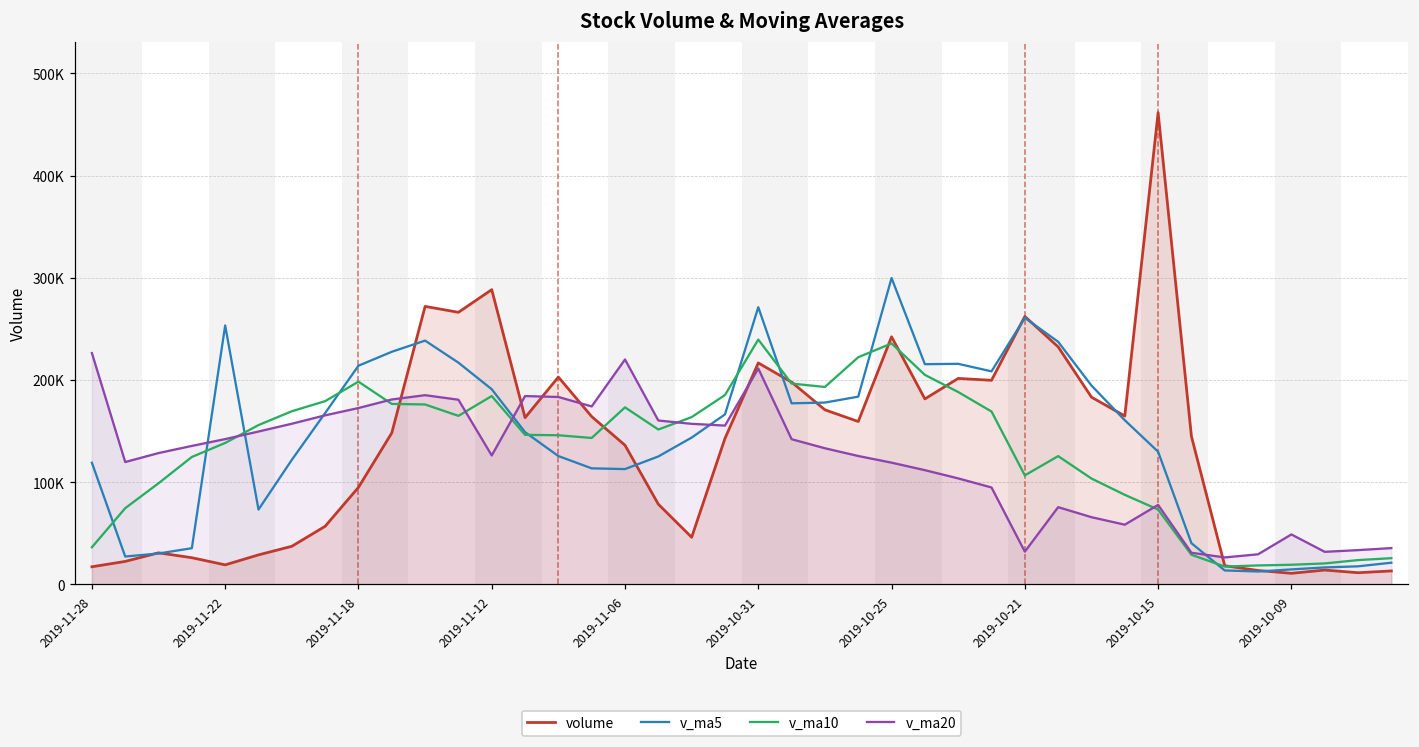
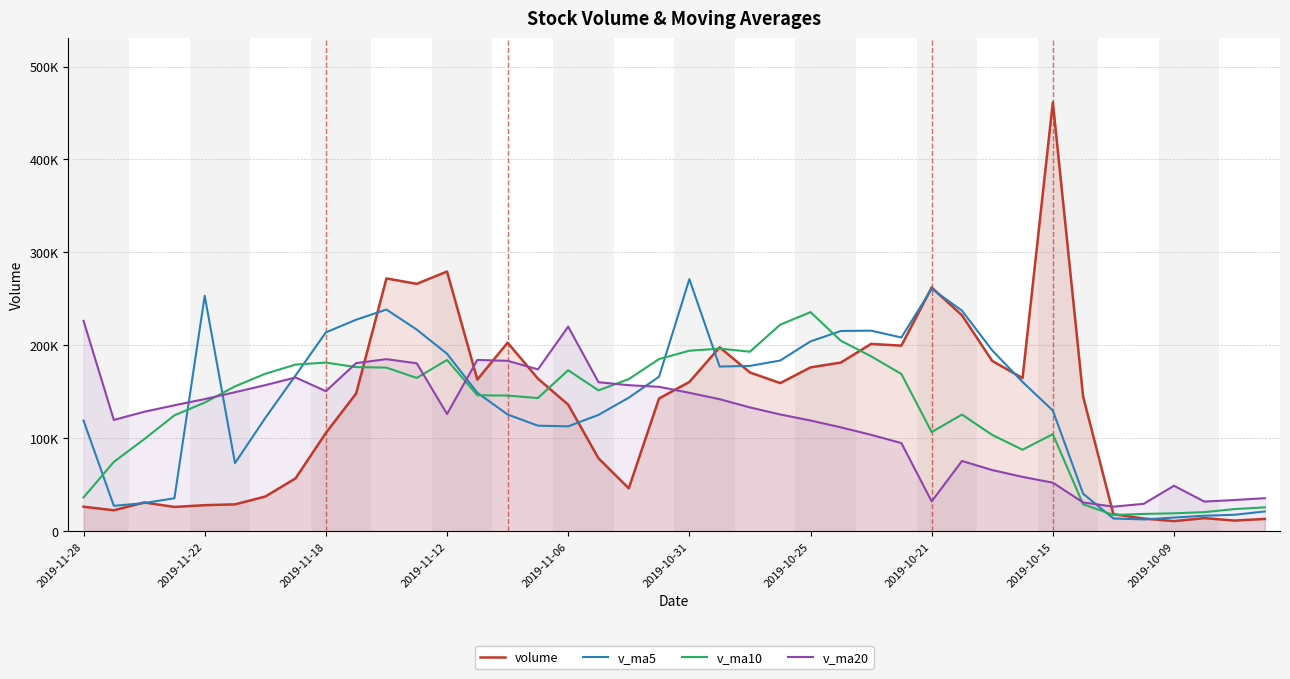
volume, 2019-11-28: 20000 -> 30000
volume, 2019-11-22: 20000 -> 30000
volume, 2019-11-18: 90000 -> 110000
v_ma10, 2019-11-18: 200000 -> 180000
v_ma20, 2019-11-18: 170000 -> 150000
volume, 2019-11-12: 290000 -> 280000
volume, 2019-10-31: 220000 -> 160000
v_ma10, 2019-10-31: 240000 -> 190000
v_ma20, 2019-10-31: 210000 -> 150000
volume, 2019-10-25: 240000 -> 180000
v_ma5, 2019-10-25: 300000 -> 200000
v_ma10, 2019-10-15: 70000 -> 100000
v_ma20, 2019-10-15: 80000 -> 50000
